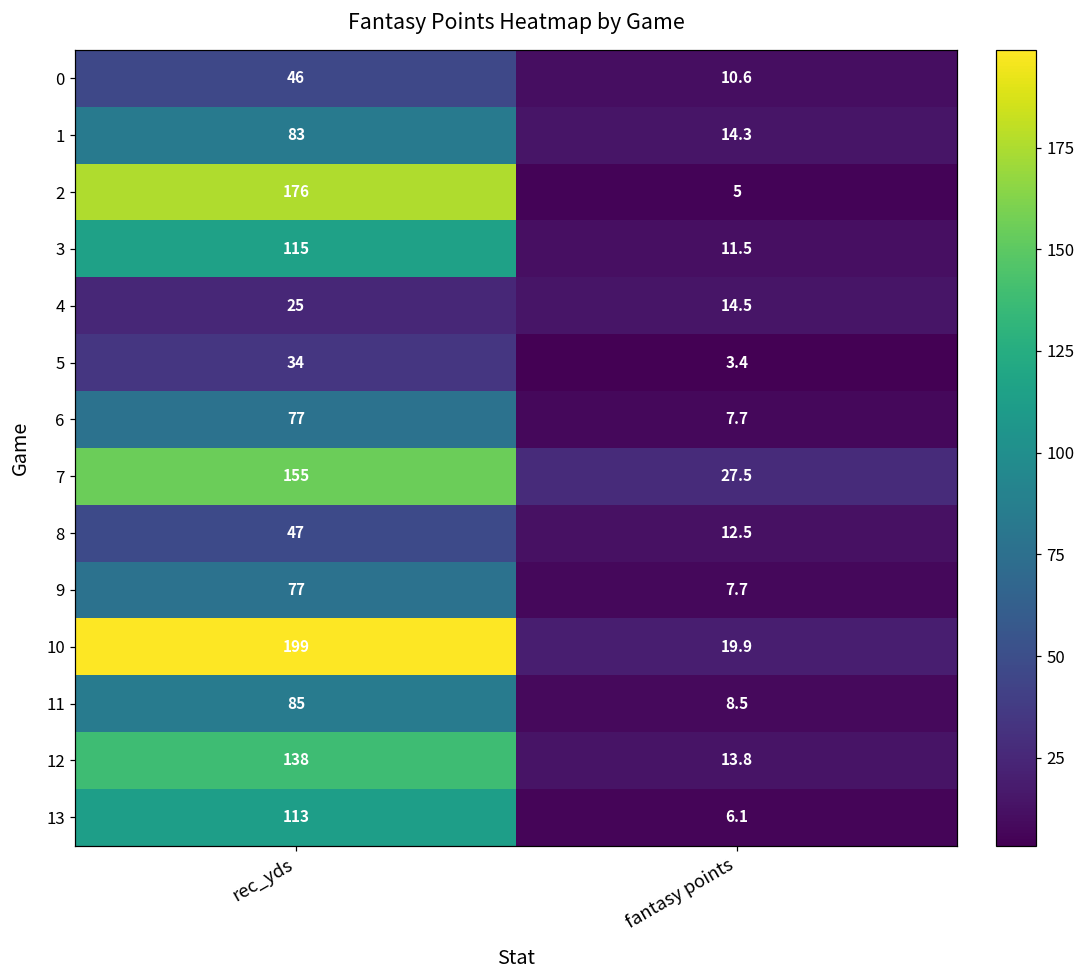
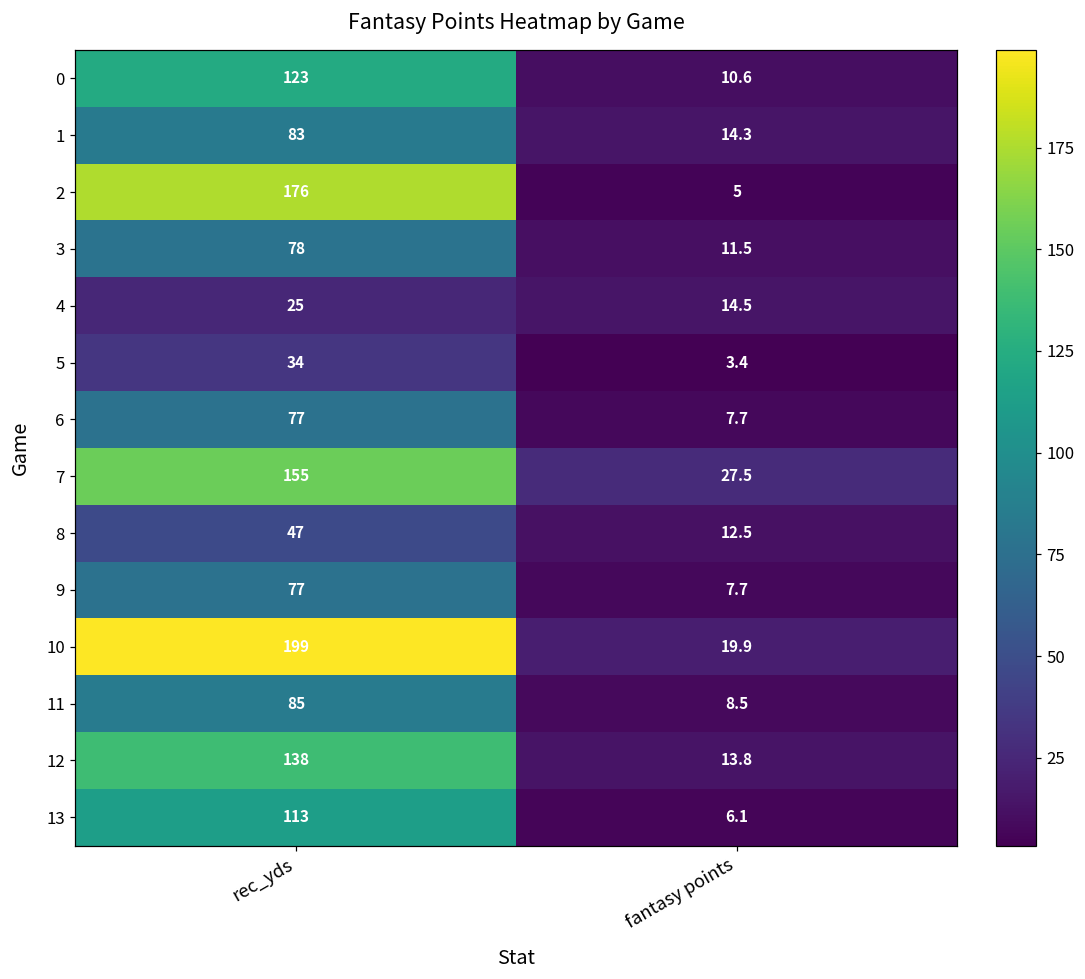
0, rec_yds: 46 -> 123
3, rec_yds: 115 -> 78
